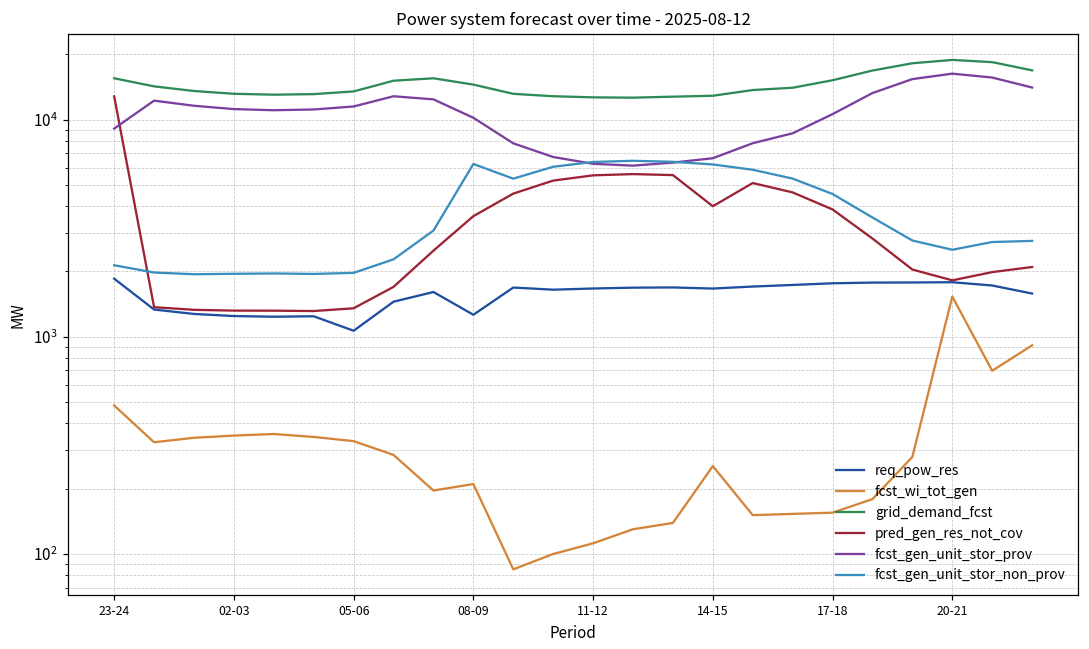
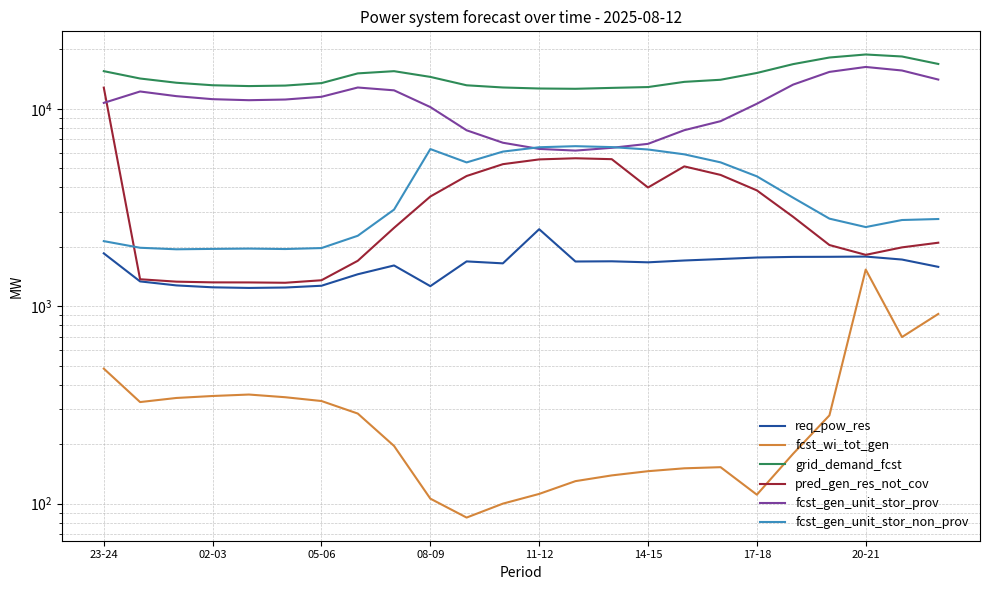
fcst_gen_unit_stor_prov, 23-24: 9000 -> 11000
req_pow_res, 05-06: 1100 -> 1300
fcst_wi_tot_gen, 08-09: 210 -> 110
req_pow_res, 11-12: 1700 -> 2500
fcst_wi_tot_gen, 14-15: 250 -> 150
fcst_wi_tot_gen, 17-18: 160 -> 110
